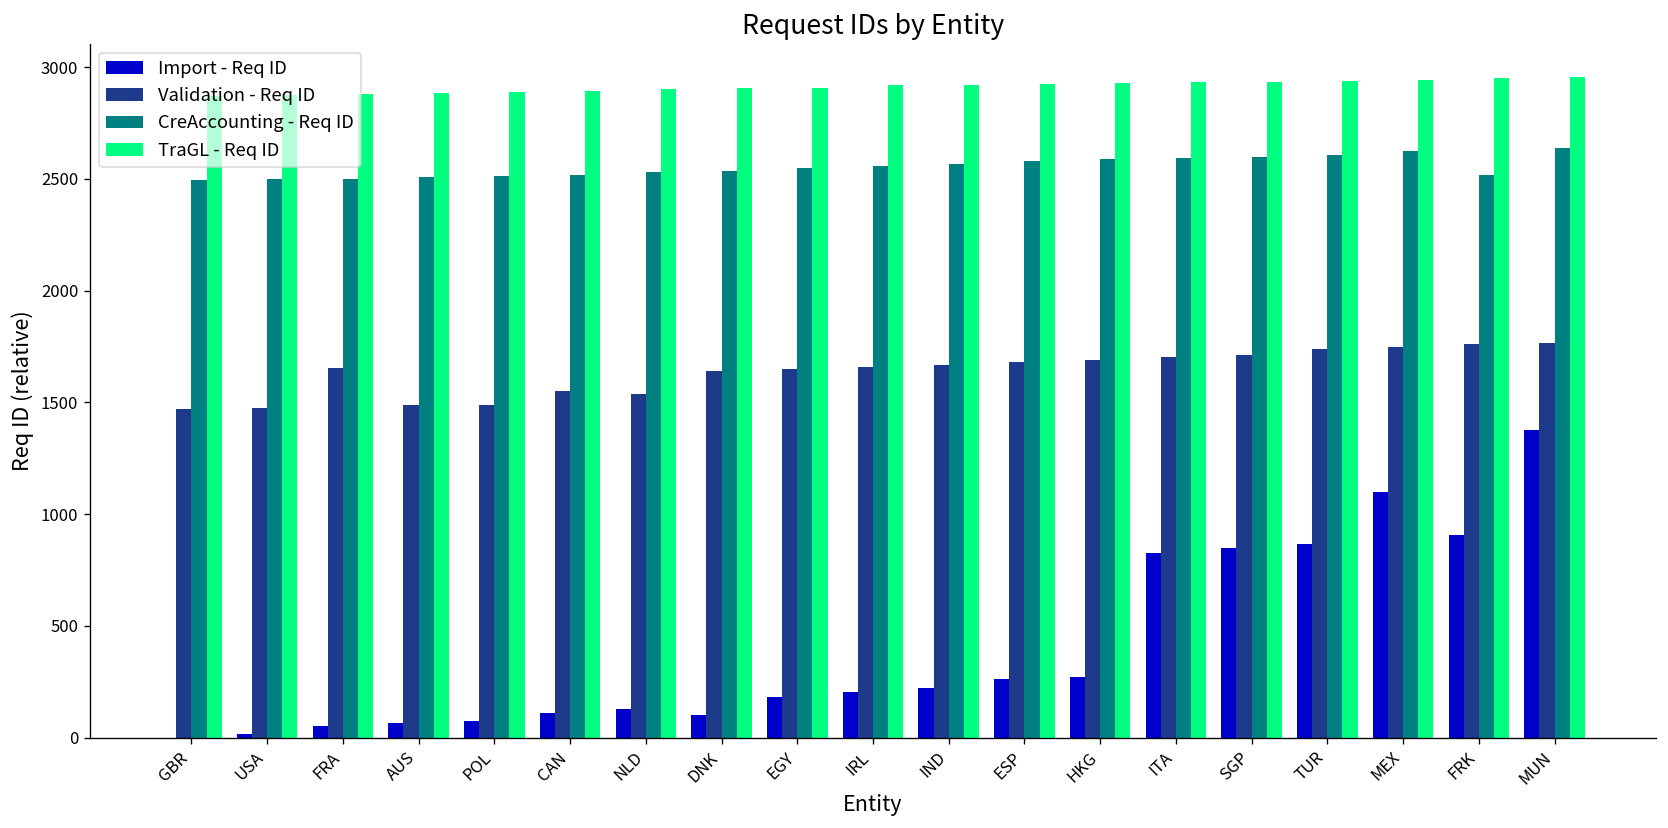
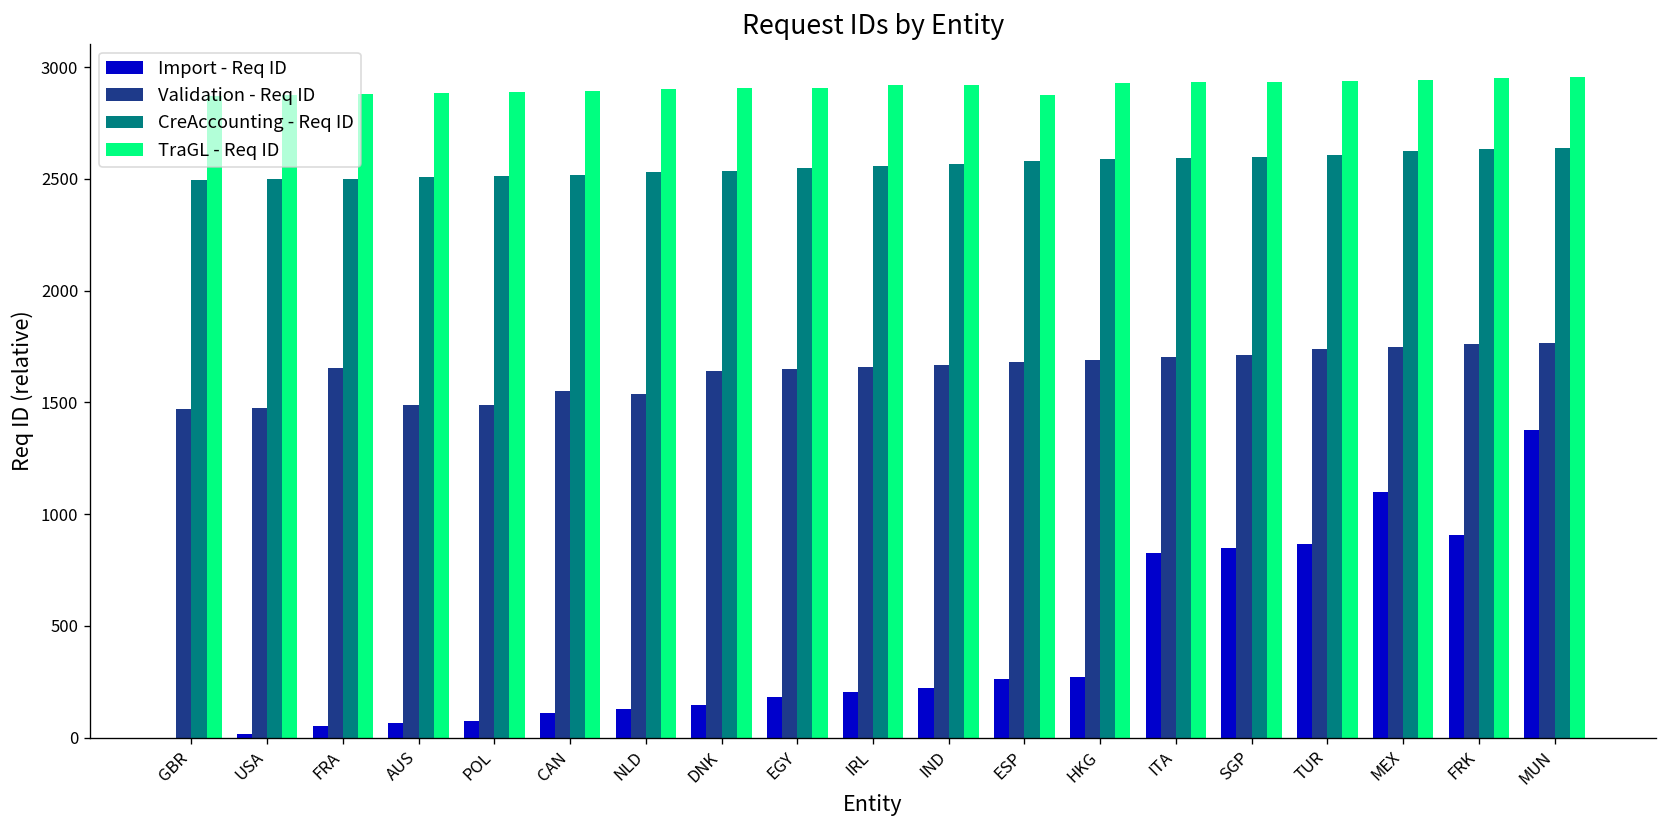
Import - Req ID, DNK: 100 -> 150
TraGL - Req ID, ESP: 2920 -> 2880
CreAccounting - Req ID, FRK: 2520 -> 2630
